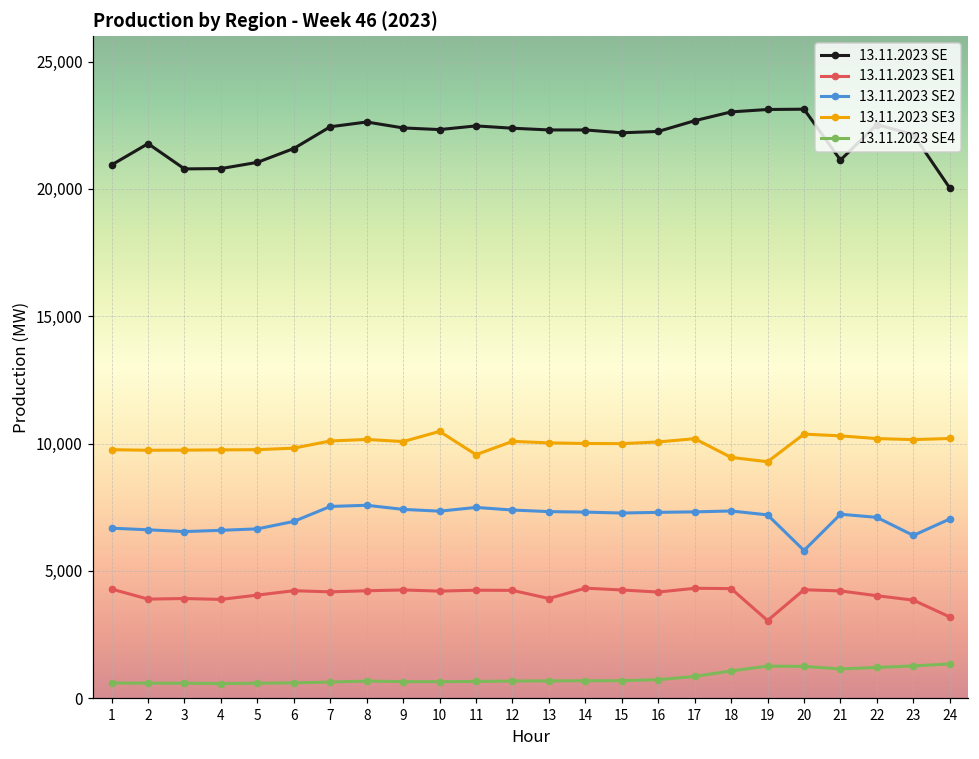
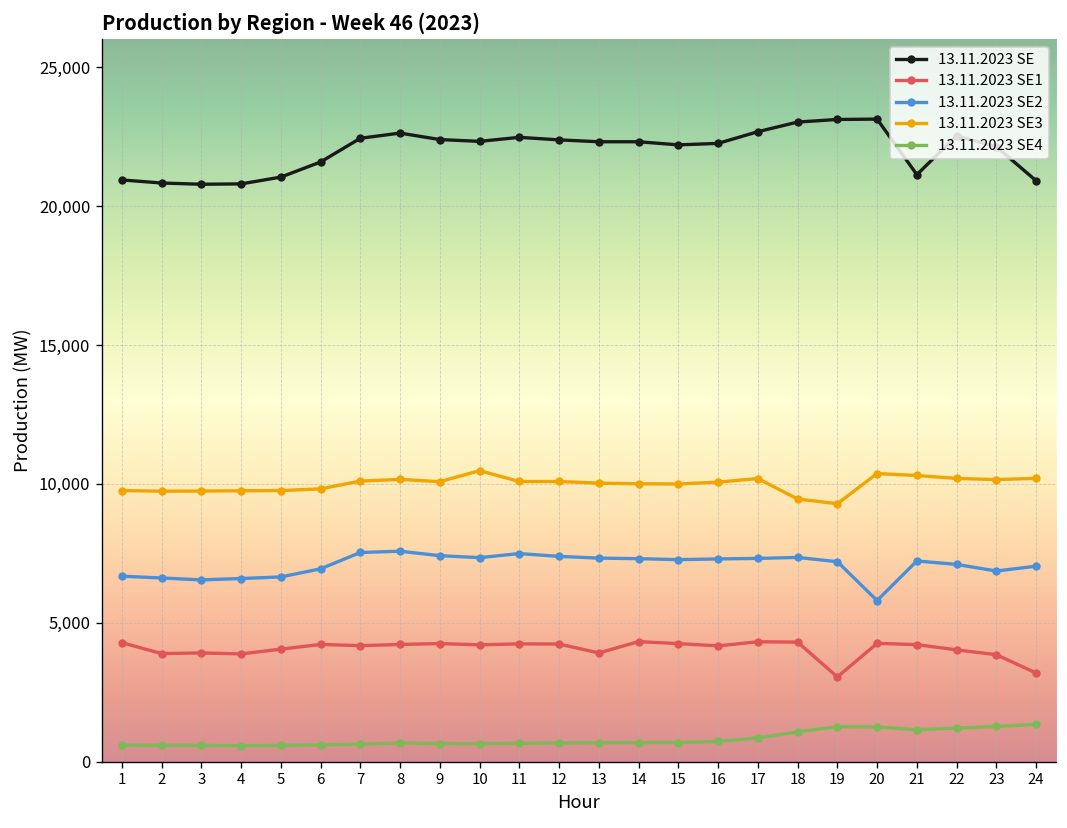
13.11.2023 SE, 2: 21,800 -> 20,800
13.11.2023 SE3, 11: 9,600 -> 10,100
13.11.2023 SE2, 23: 6,400 -> 6,900
13.11.2023 SE, 24: 20,000 -> 20,900
